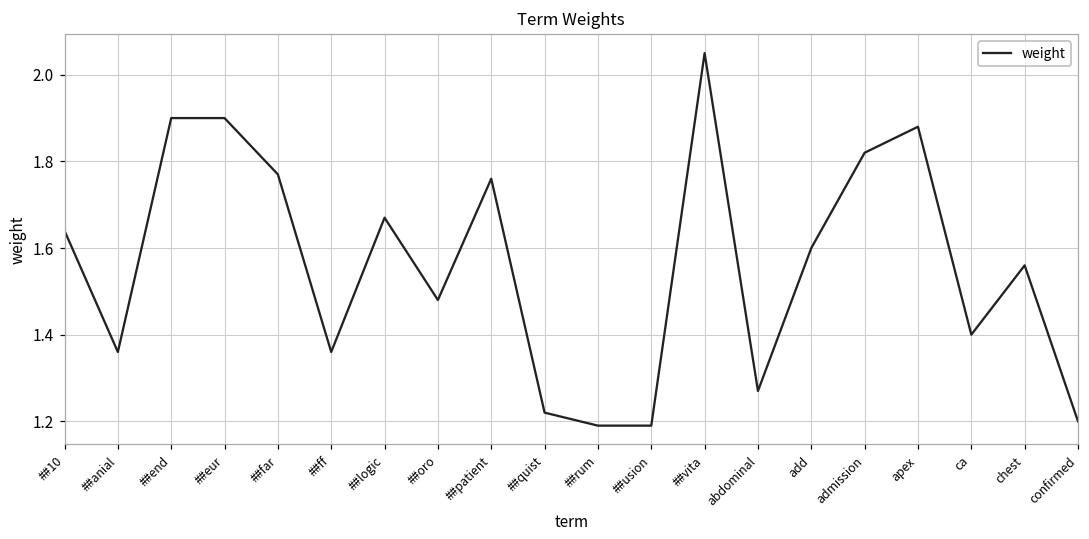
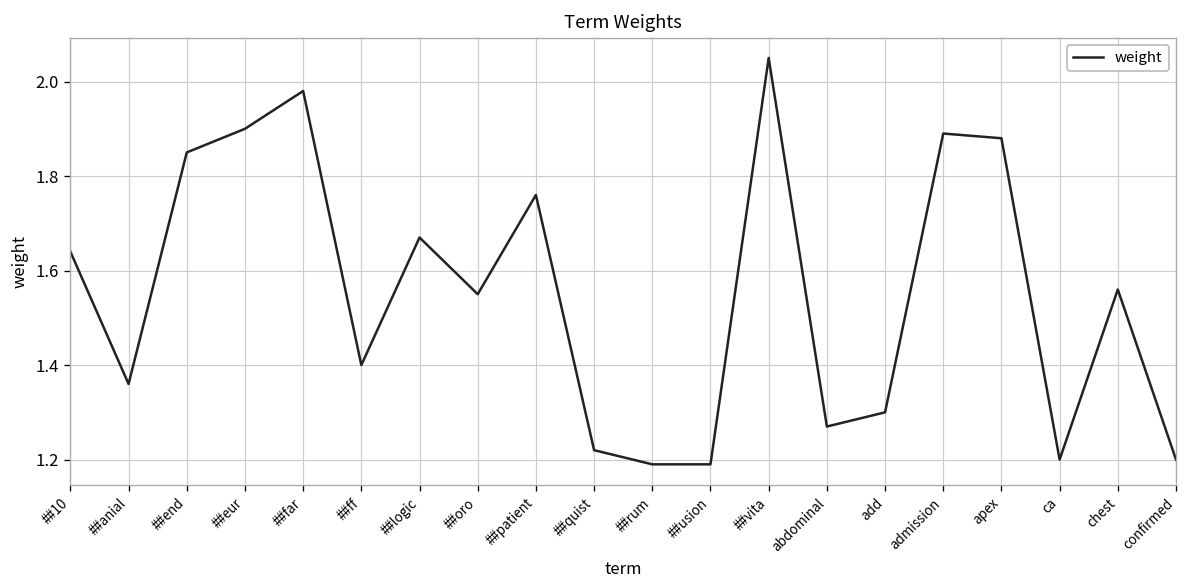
##end: 1.90 -> 1.85
##far: 1.77 -> 1.98
##ff: 1.36 -> 1.40
##oro: 1.48 -> 1.55
add: 1.6 -> 1.3
admission: 1.82 -> 1.89
ca: 1.4 -> 1.2
